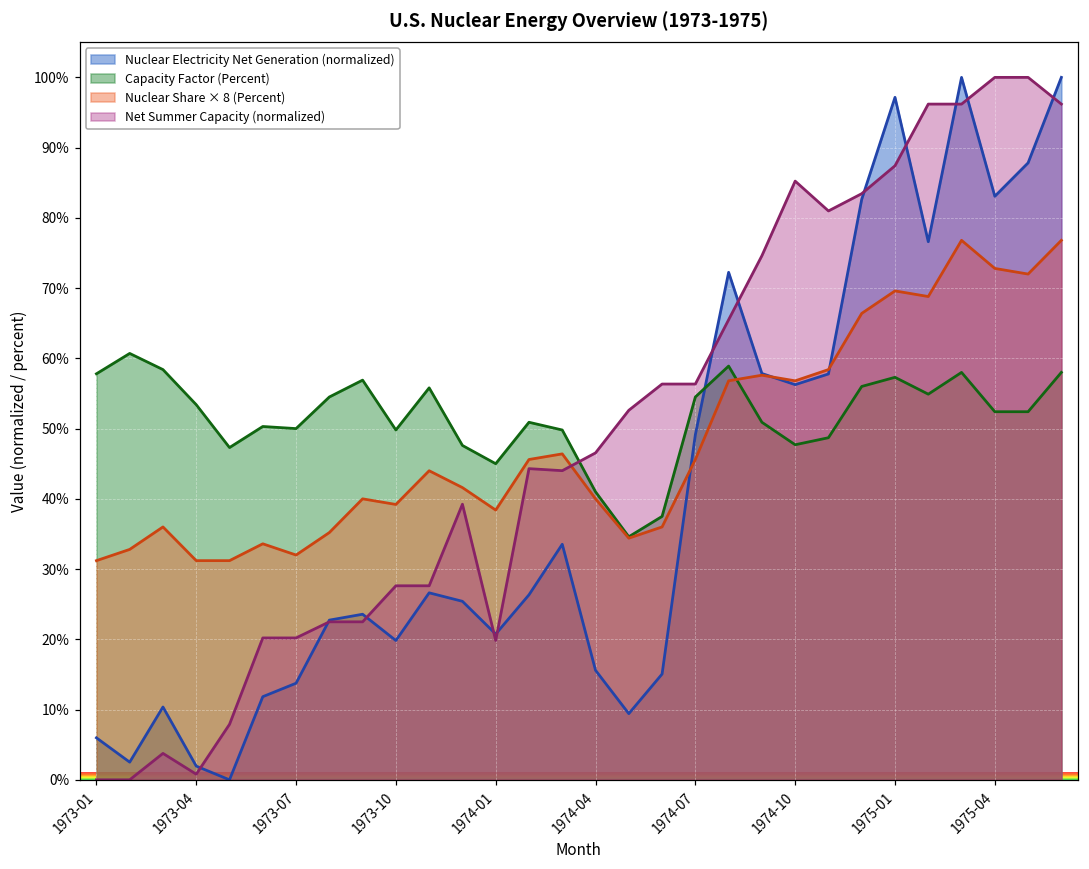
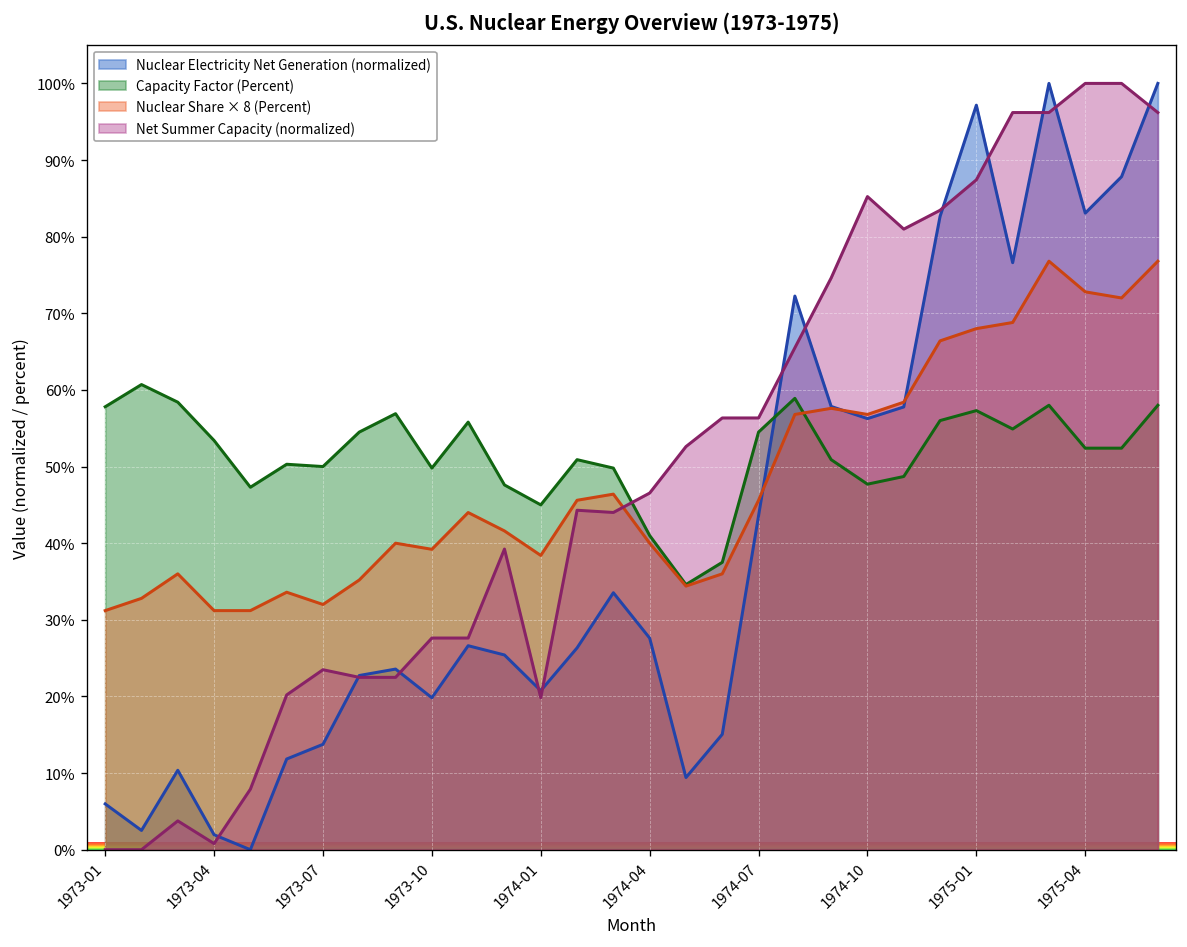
Net Summer Capacity (normalized), 1973-07: 20% -> 23%
Nuclear Electricity Net Generation (normalized), 1974-04: 16% -> 28%
Nuclear Electricity Net Generation (normalized), 1974-07: 49% -> 44%
Nuclear Share × 8 (Percent), 1975-01: 70% -> 68%
